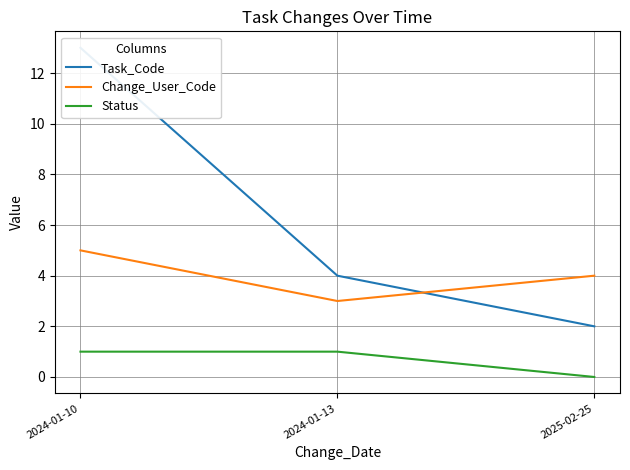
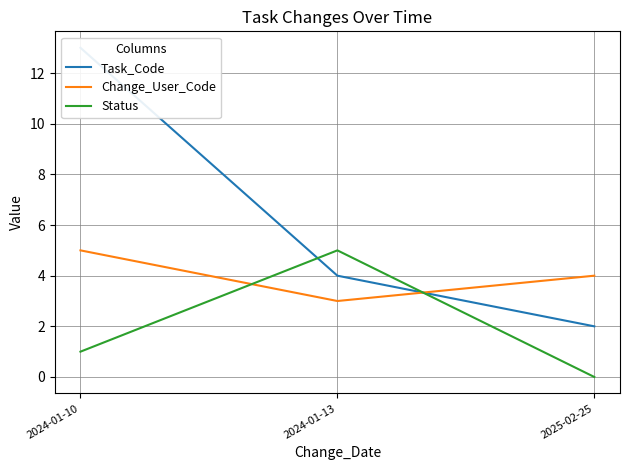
Status, 2024-01-13: 1 -> 5
